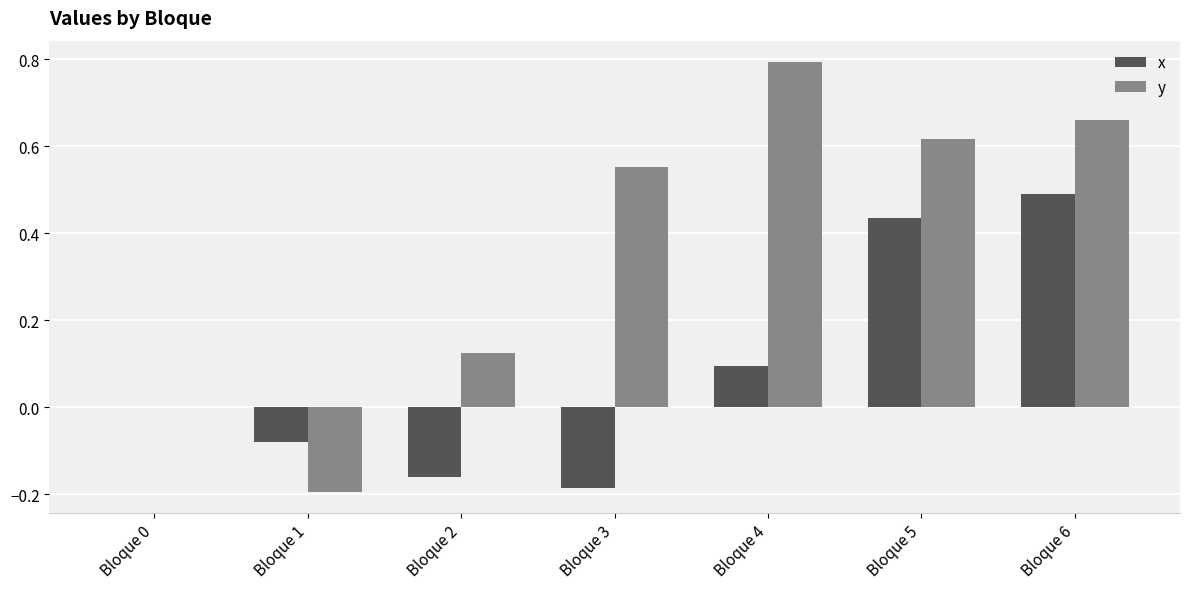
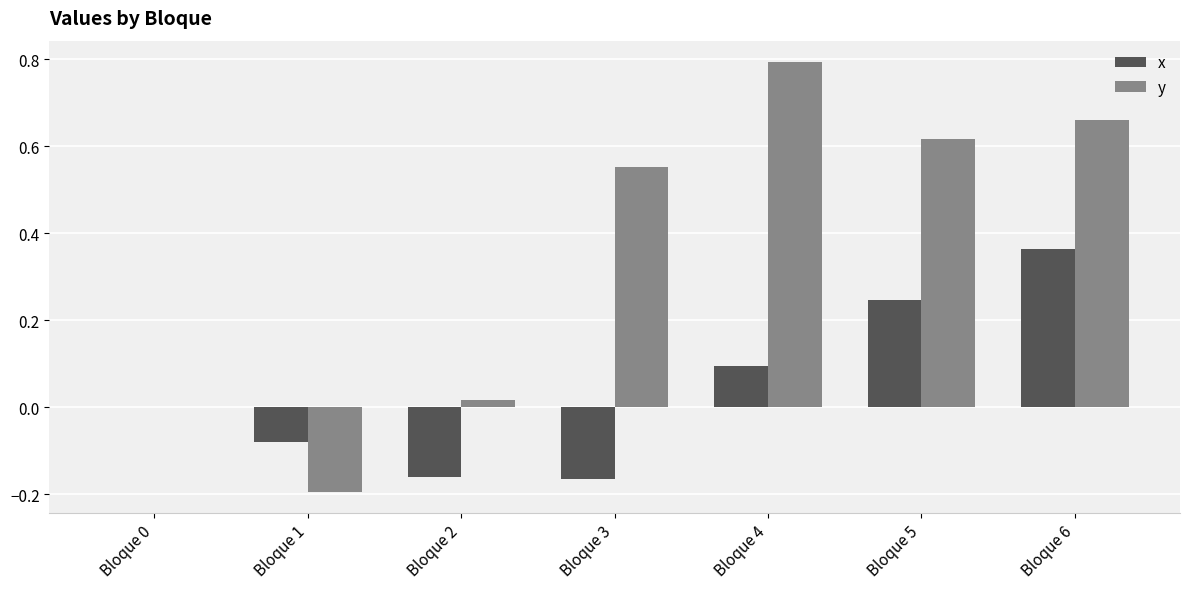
y, Bloque 2: 0.12 -> 0.02
x, Bloque 3: -0.19 -> -0.17
x, Bloque 5: 0.44 -> 0.25
x, Bloque 6: 0.49 -> 0.36
